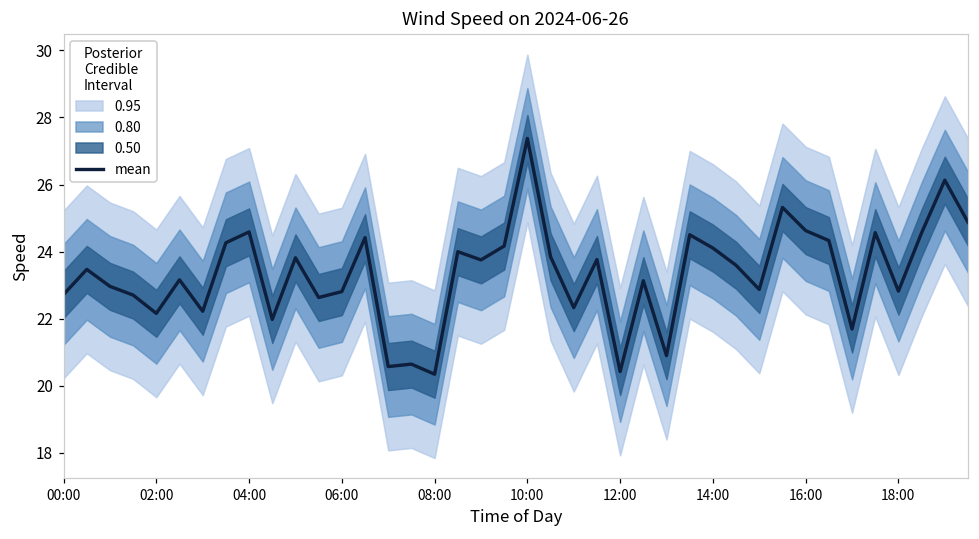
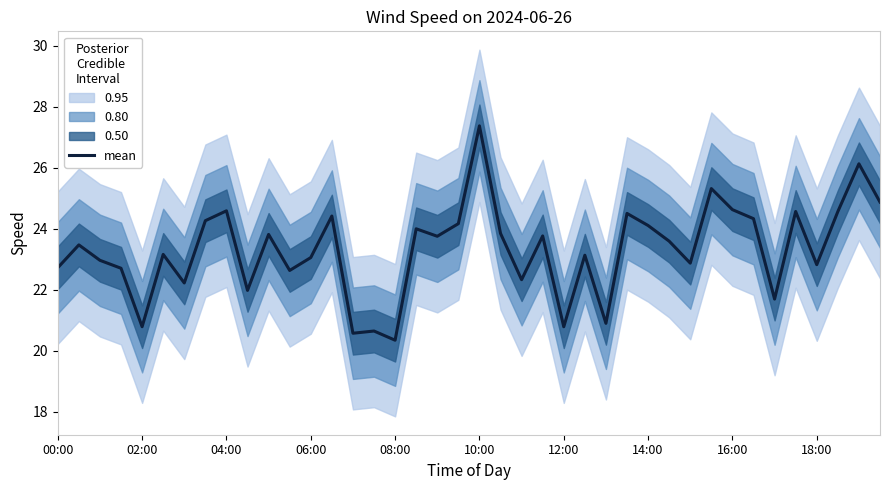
mean, 02:00: 22.2 -> 20.8
mean, 06:00: 22.8 -> 23.1
mean, 12:00: 20.4 -> 20.8
